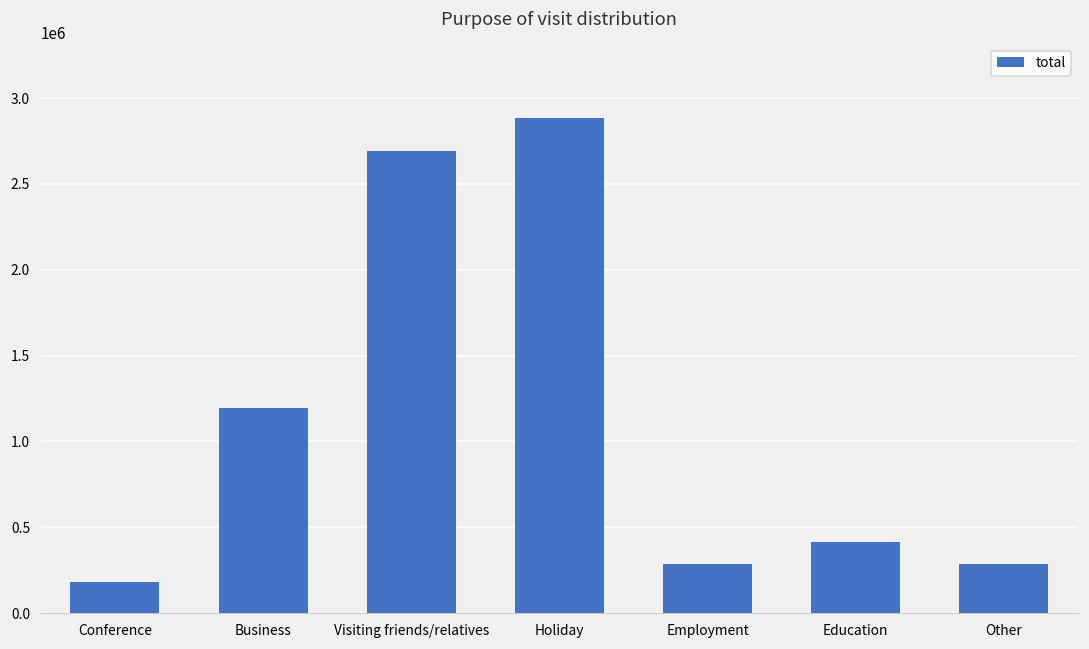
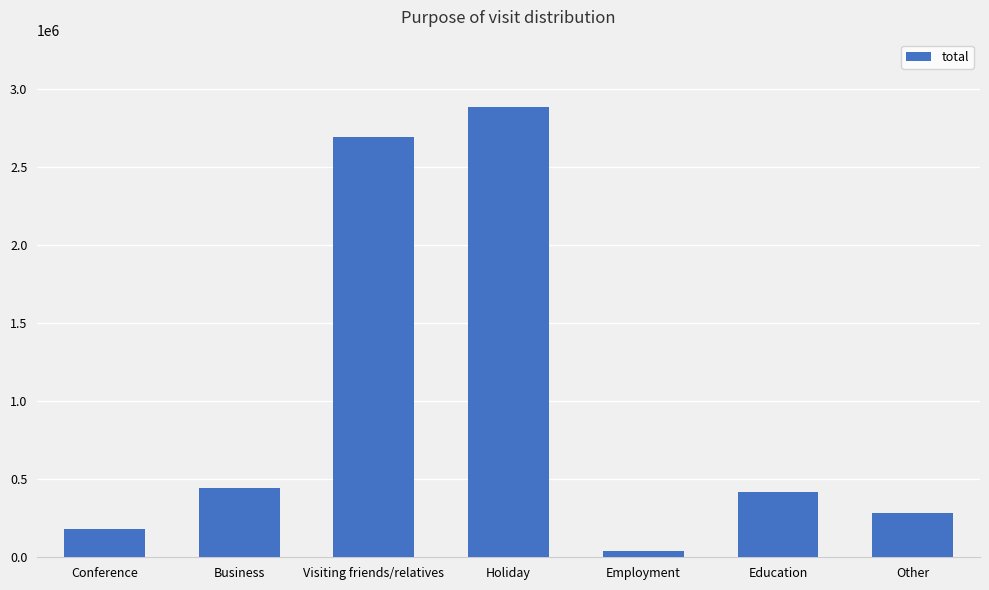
Business: 1200000 -> 450000
Employment: 290000 -> 40000
